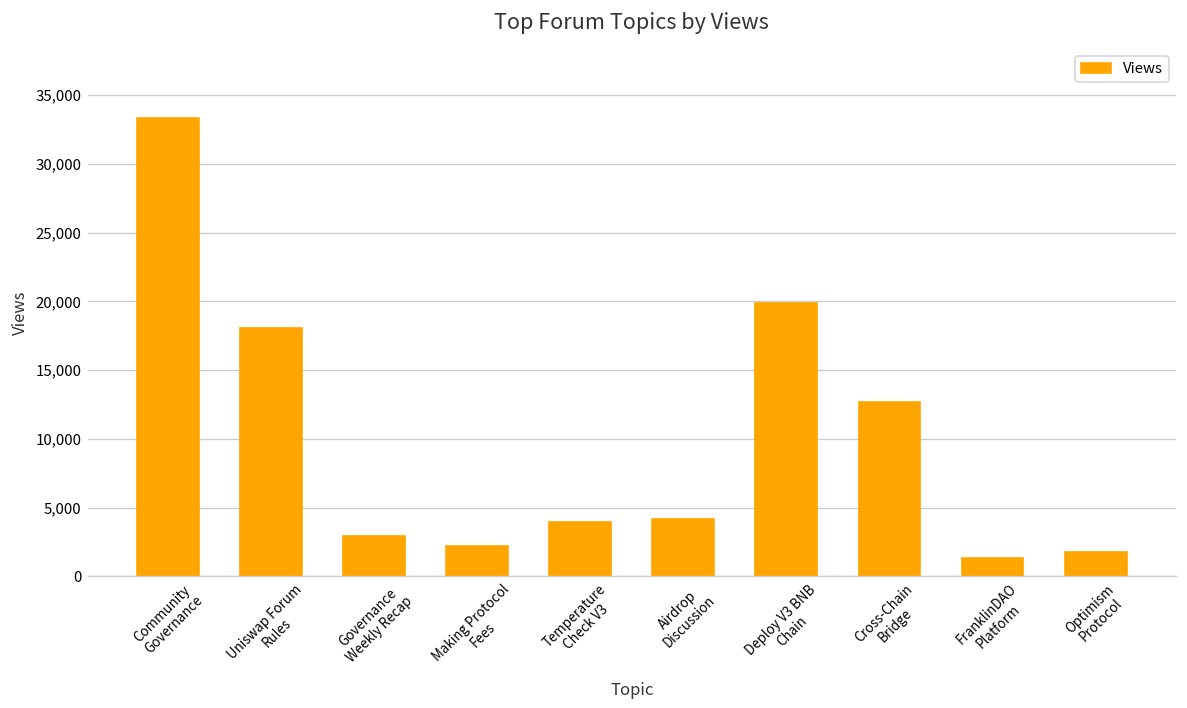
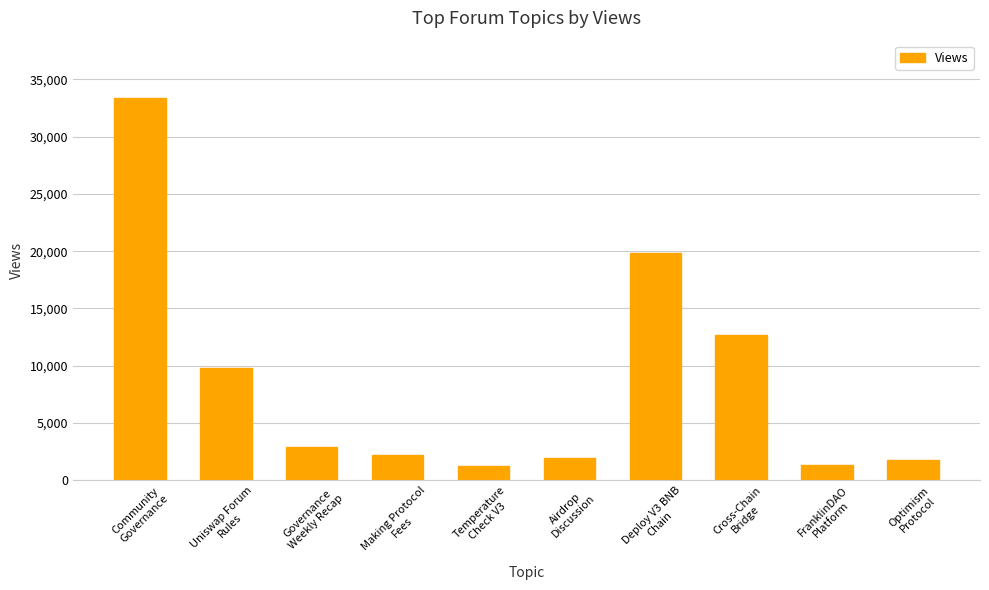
Uniswap Forum Rules: 18,100 -> 9,800
Temperature Check V3: 4,000 -> 1,300
Airdrop Discussion: 4,200 -> 2,000
